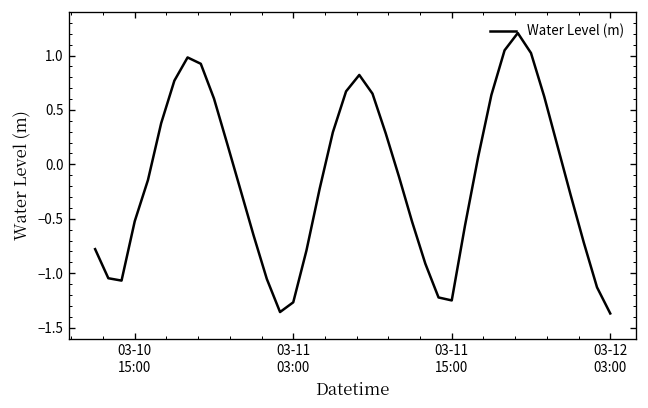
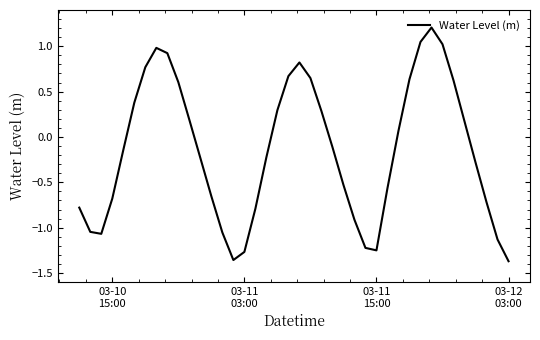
03-10 15:00: -0.5 -> -0.7
